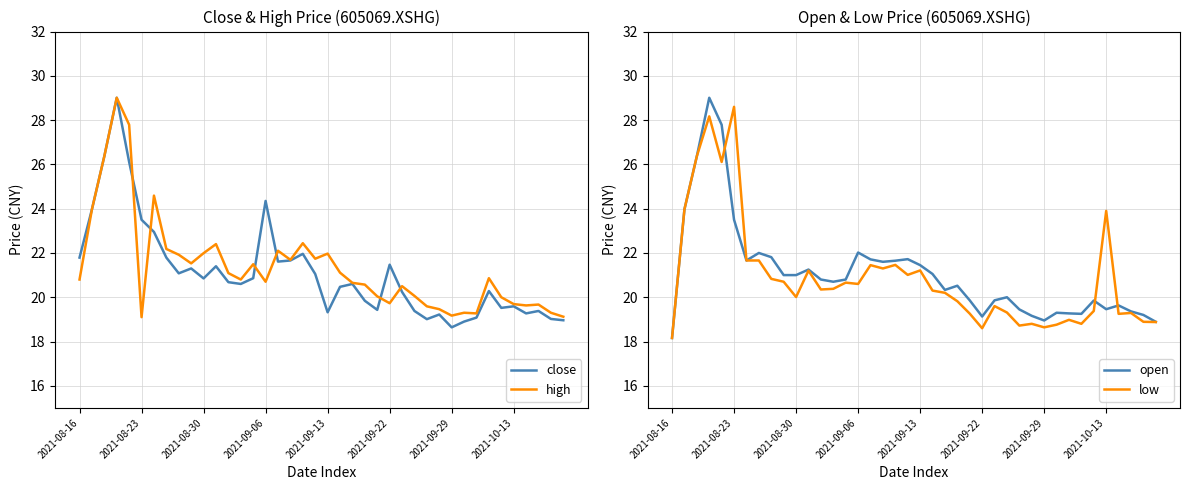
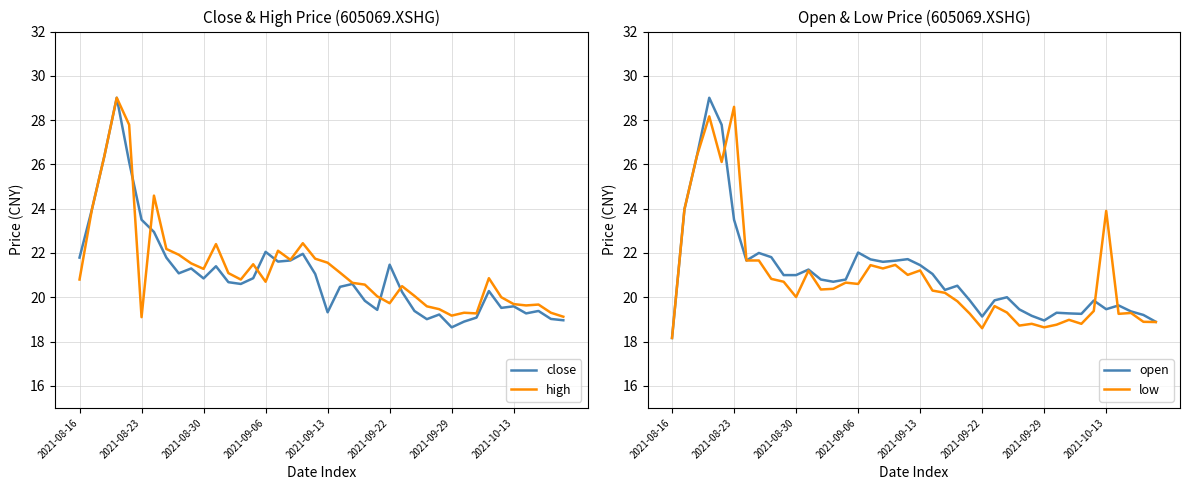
Close & High Price (605069.XSHG), high, 2021-08-30: 22.0 -> 21.3
Close & High Price (605069.XSHG), close, 2021-09-06: 24.4 -> 22.1
Close & High Price (605069.XSHG), high, 2021-09-13: 22.0 -> 21.6
